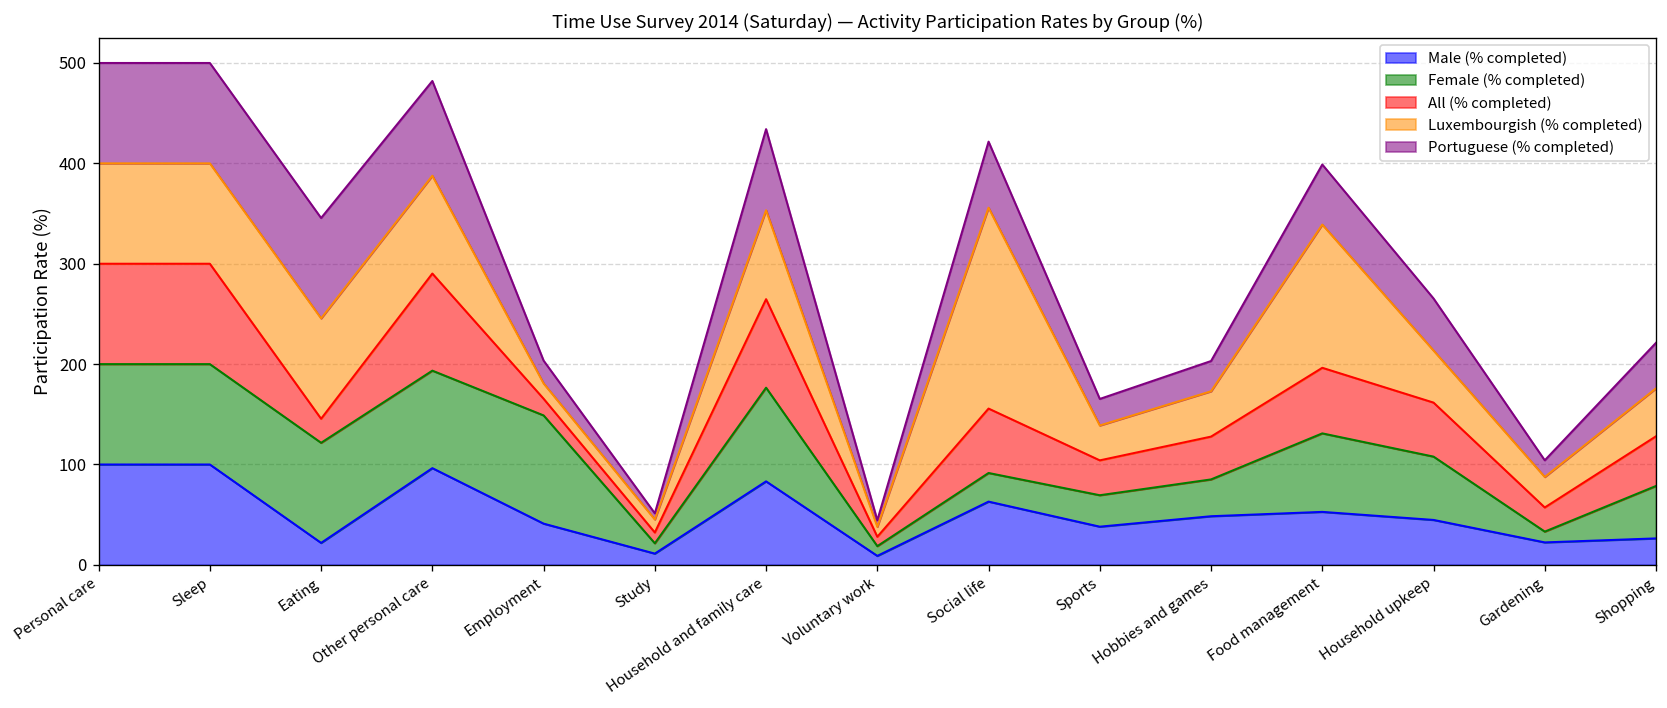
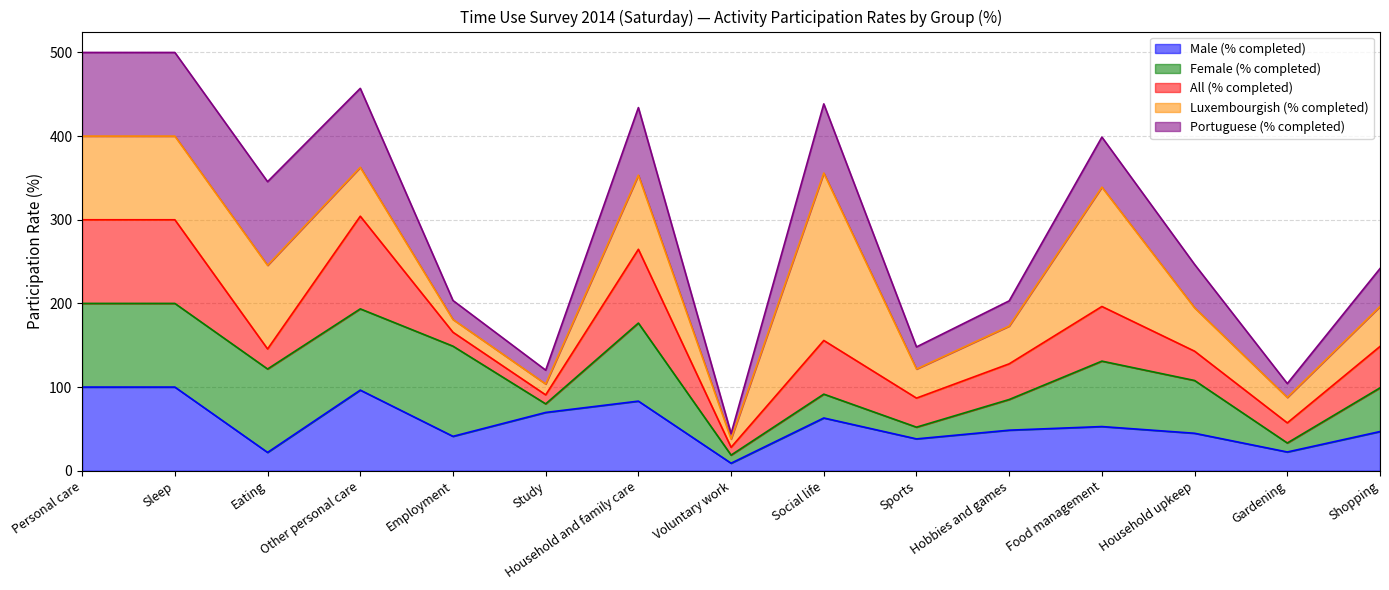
All (% completed), Other personal care: 100 -> 110
Luxembourgish (% completed), Other personal care: 100 -> 60
Male (% completed), Study: 10 -> 70
Portuguese (% completed), Study: 10 -> 20
Portuguese (% completed), Social life: 70 -> 80
Female (% completed), Sports: 30 -> 10
All (% completed), Household upkeep: 50 -> 40
Male (% completed), Shopping: 30 -> 50
